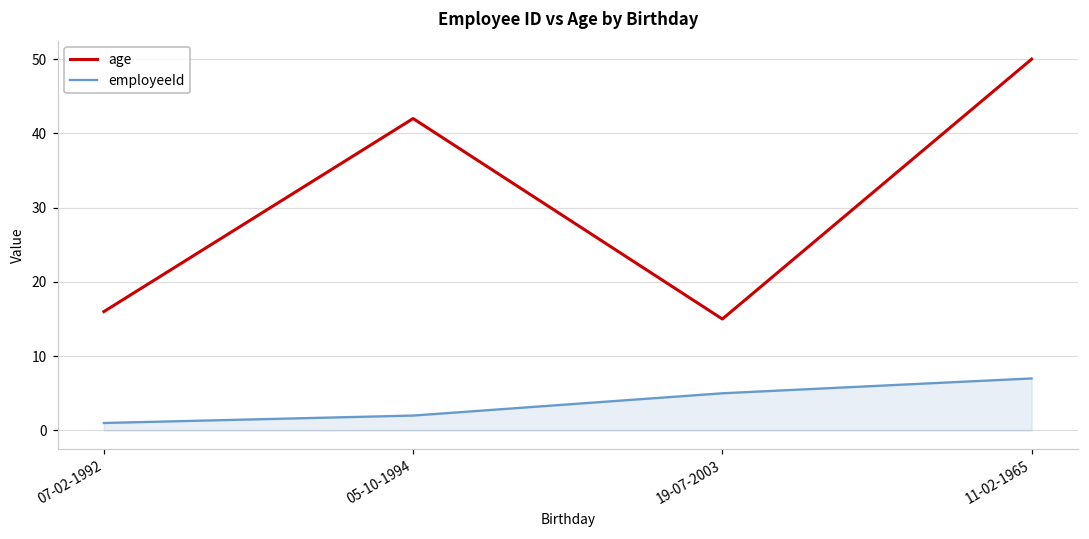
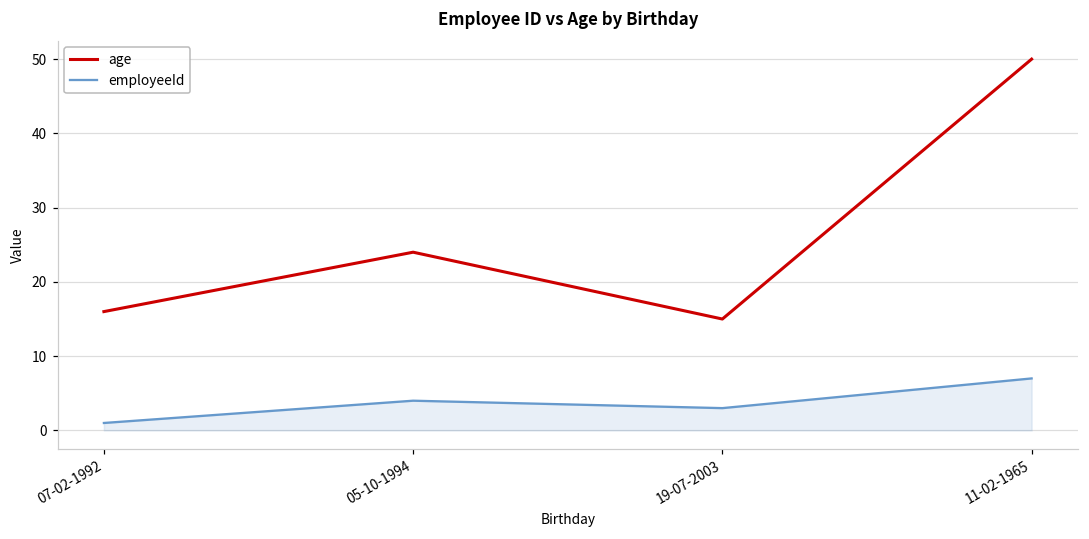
age, 05-10-1994: 42 -> 24
employeeId, 05-10-1994: 2 -> 4
employeeId, 19-07-2003: 5 -> 3
